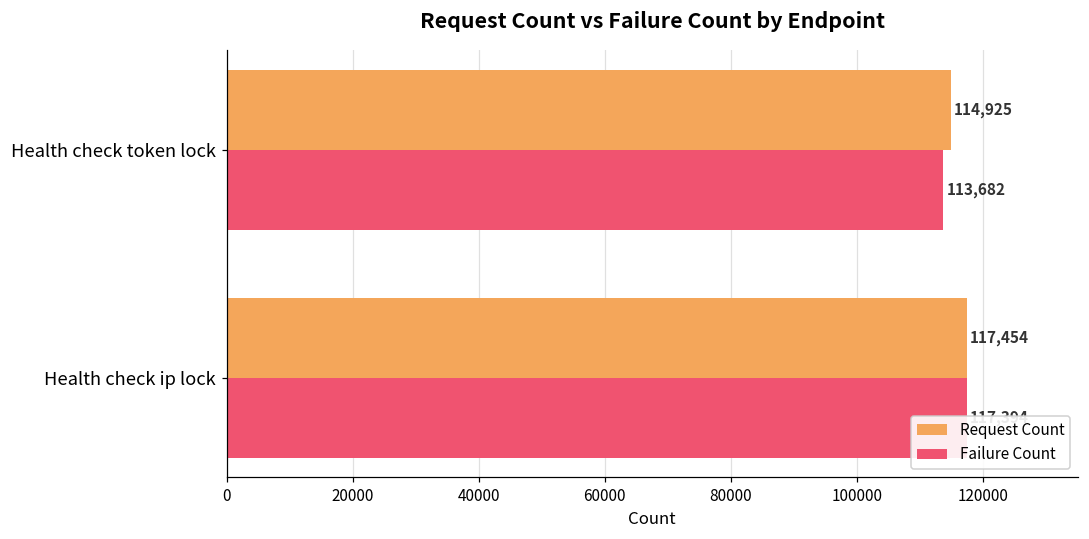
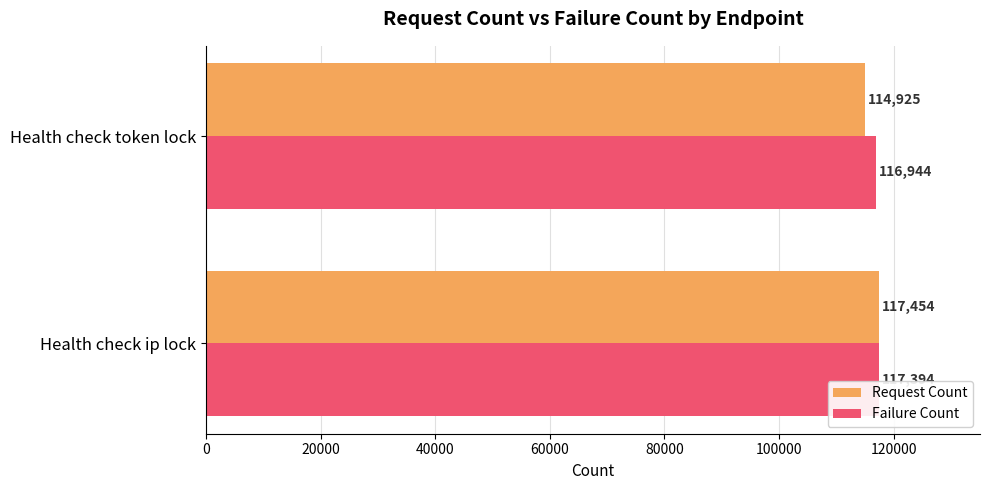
Failure Count, Health check token lock: 113,682 -> 116,944
